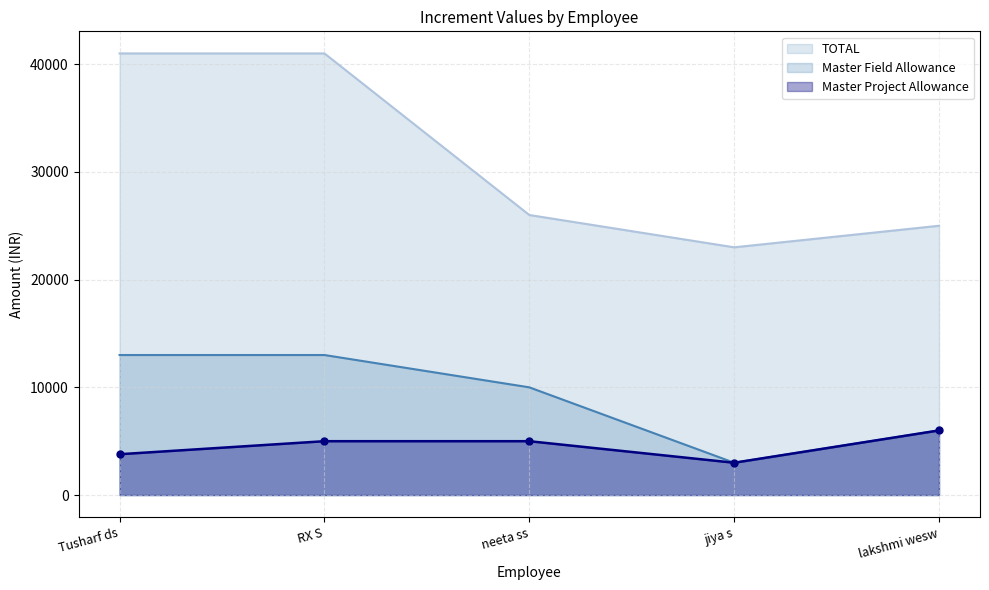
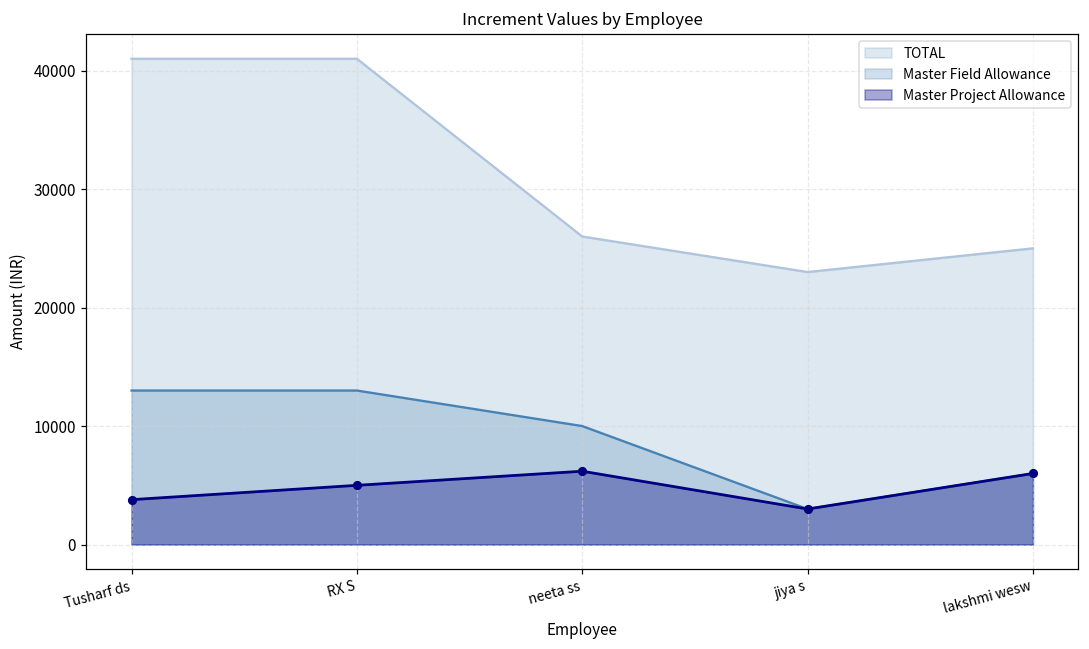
Master Project Allowance, neeta ss: 5000 -> 6200
